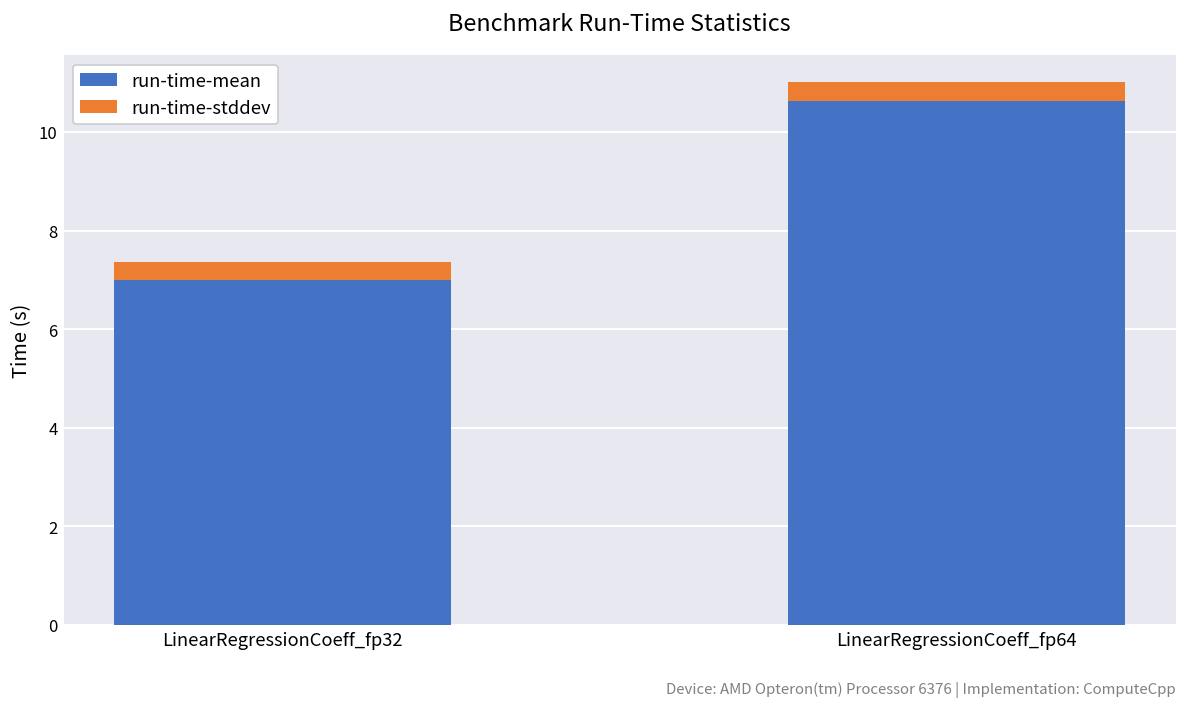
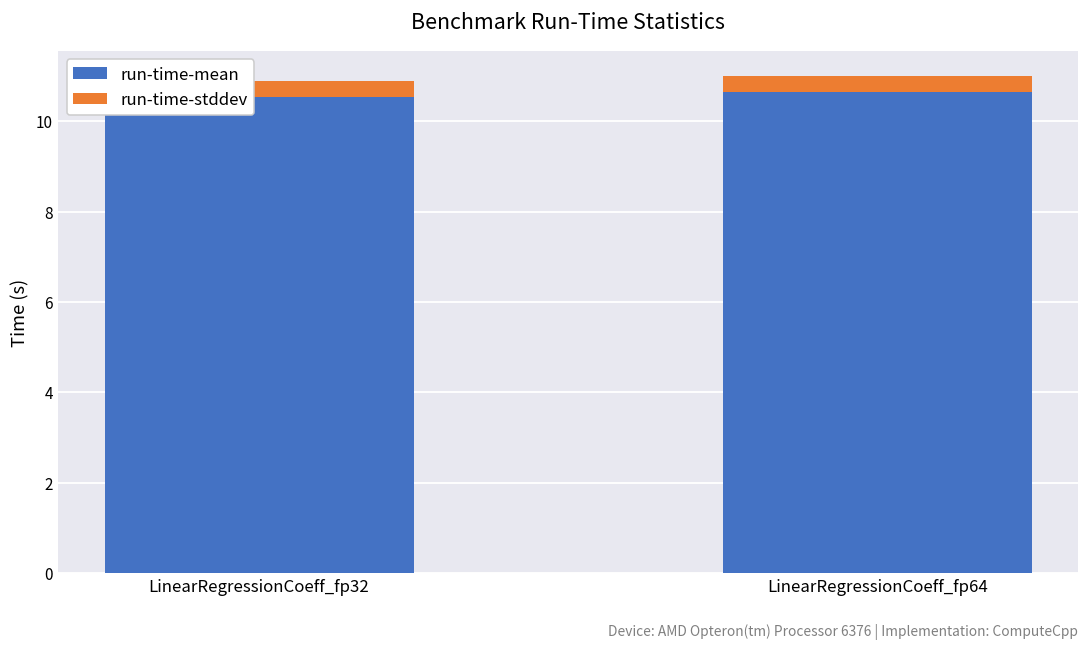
run-time-mean, LinearRegressionCoeff_fp32: 7.0 -> 10.5
